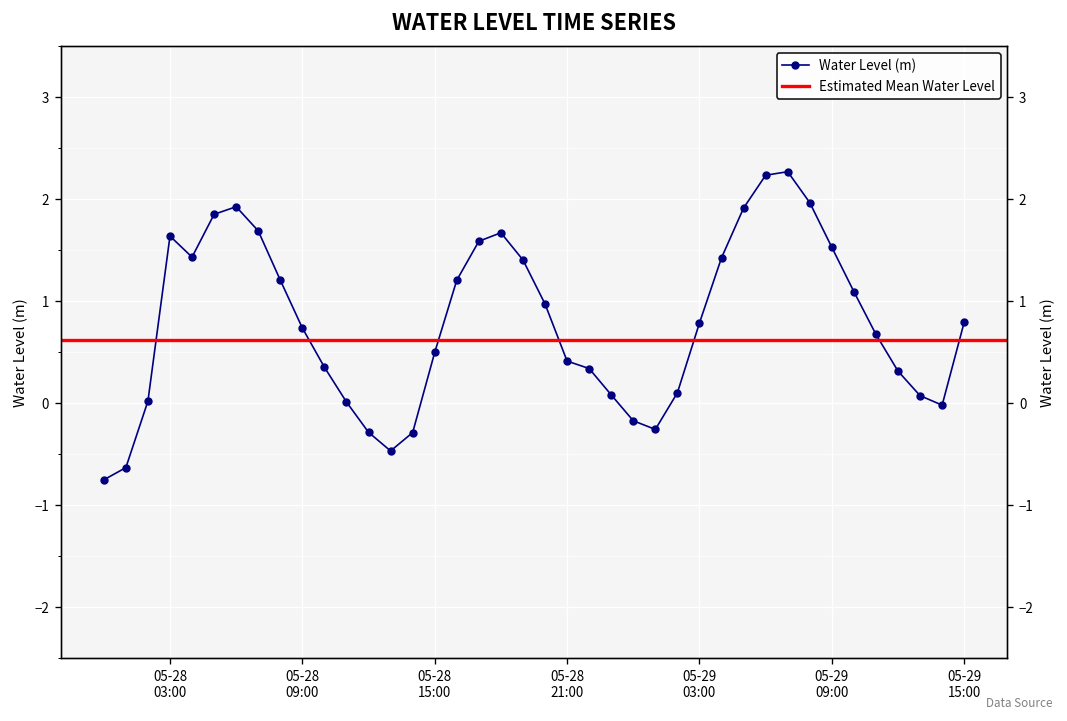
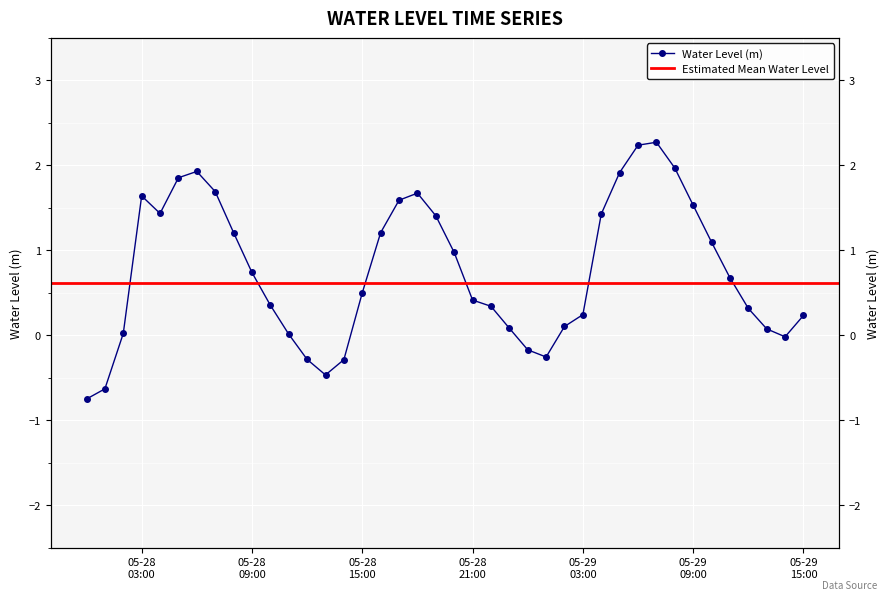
05-29 03:00: 0.8 -> 0.2
05-29 15:00: 0.8 -> 0.2
